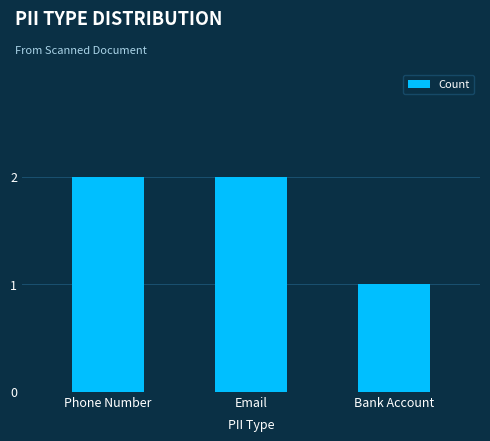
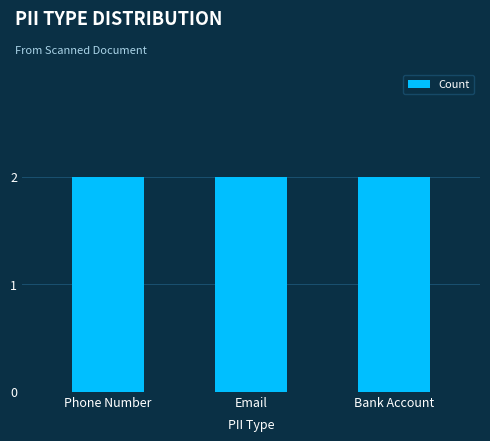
Bank Account: 1 -> 2
